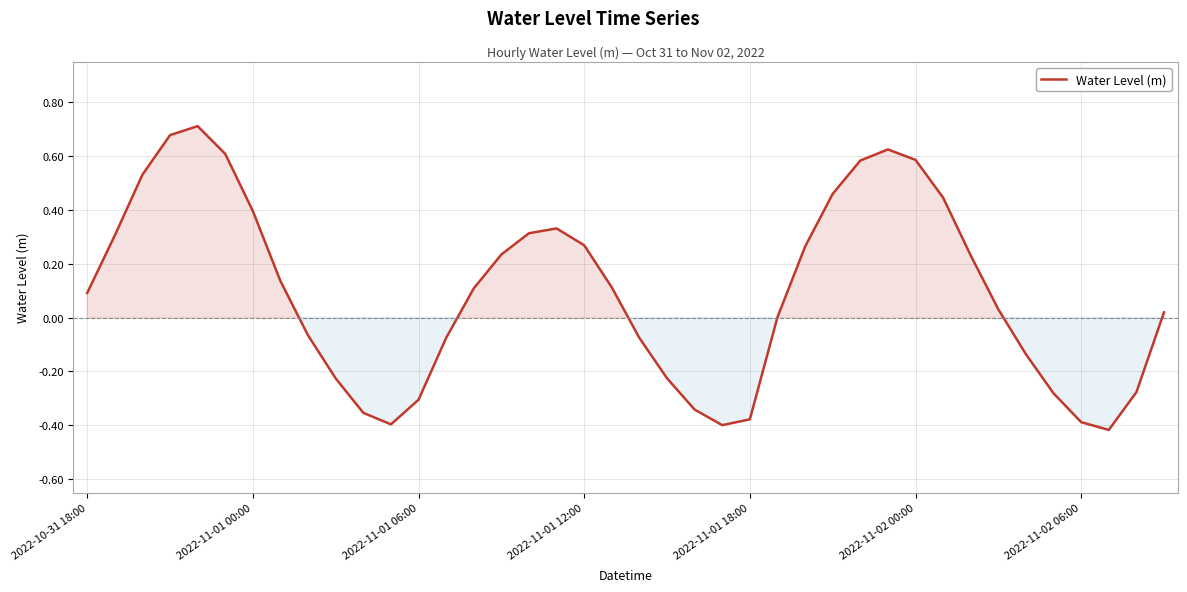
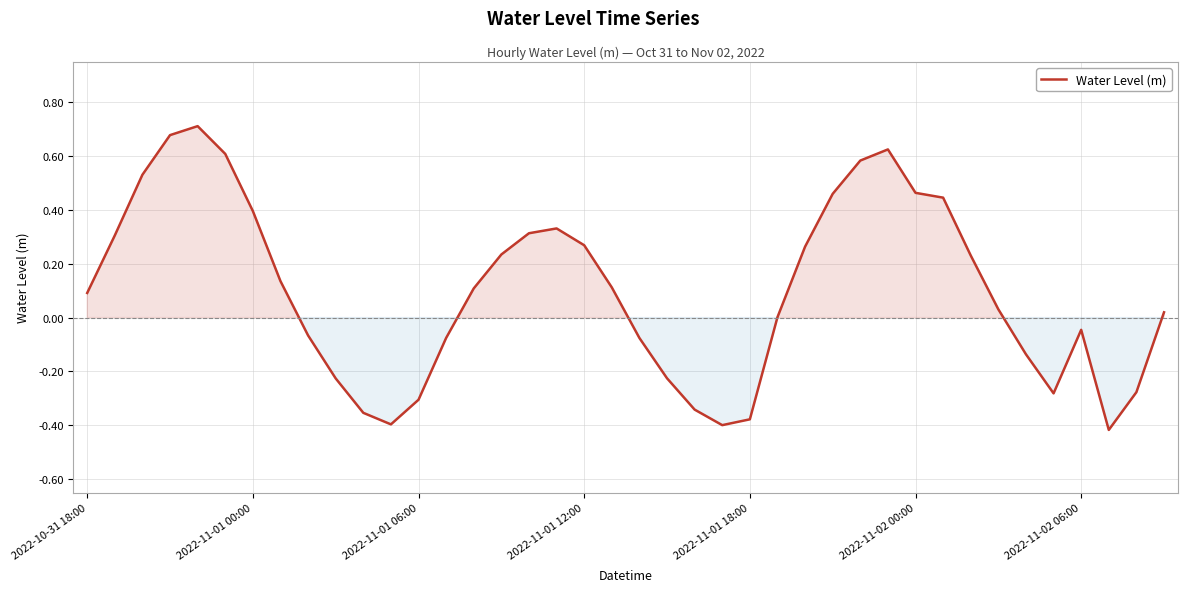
2022-11-02 00:00: 0.59 -> 0.46
2022-11-02 06:00: -0.39 -> -0.05
